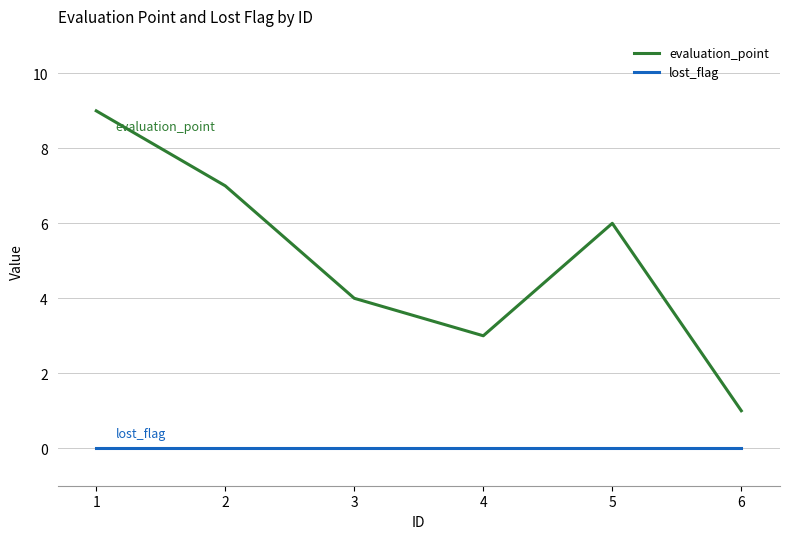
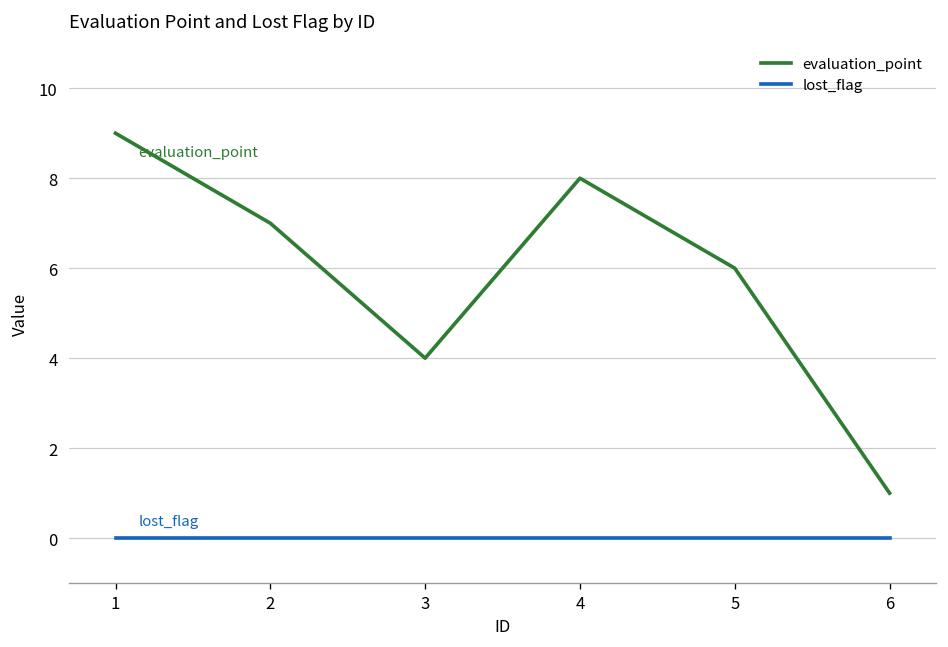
evaluation_point, 4: 3 -> 8
